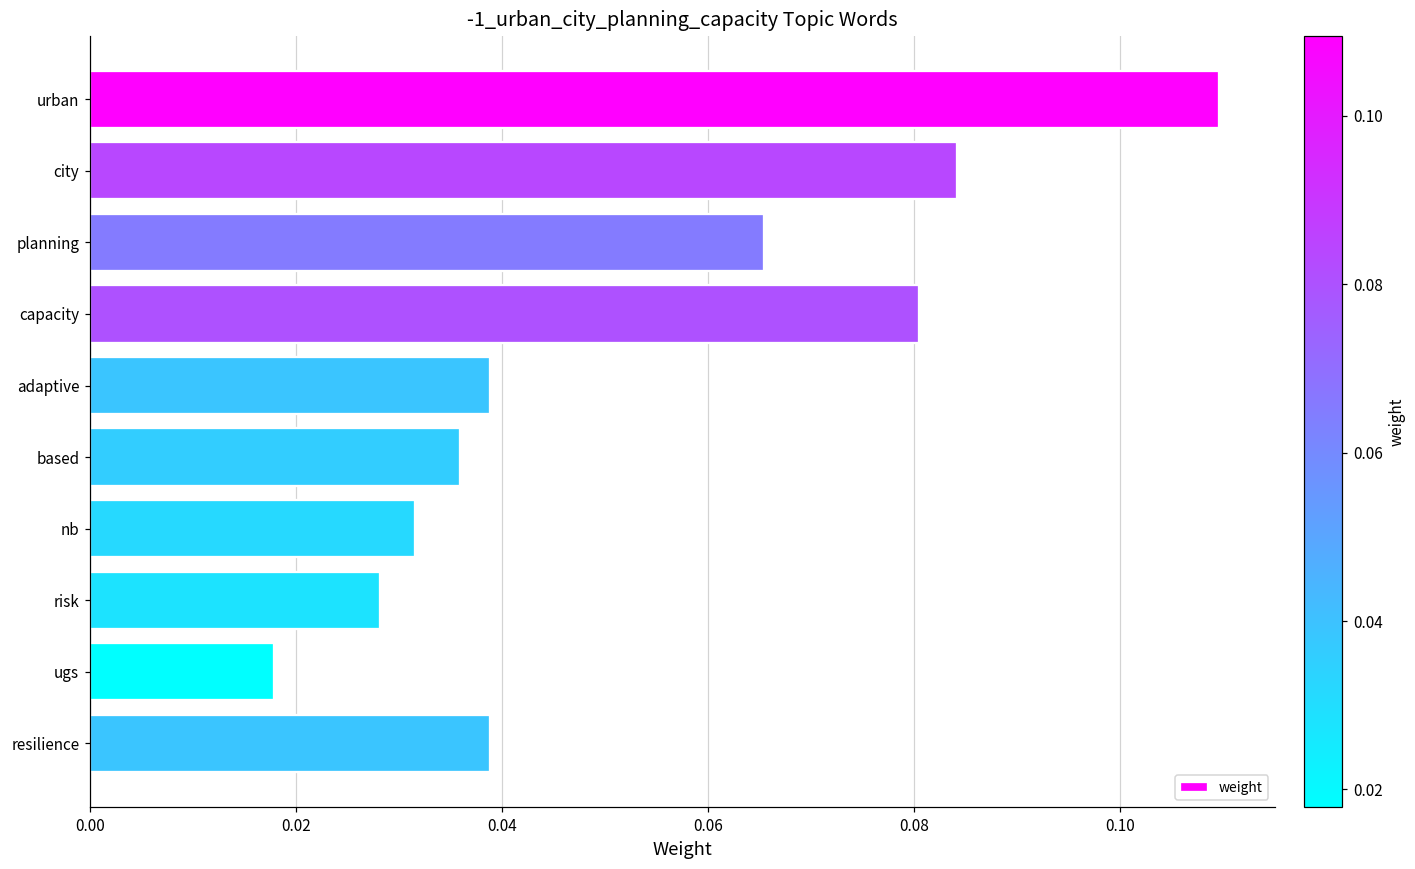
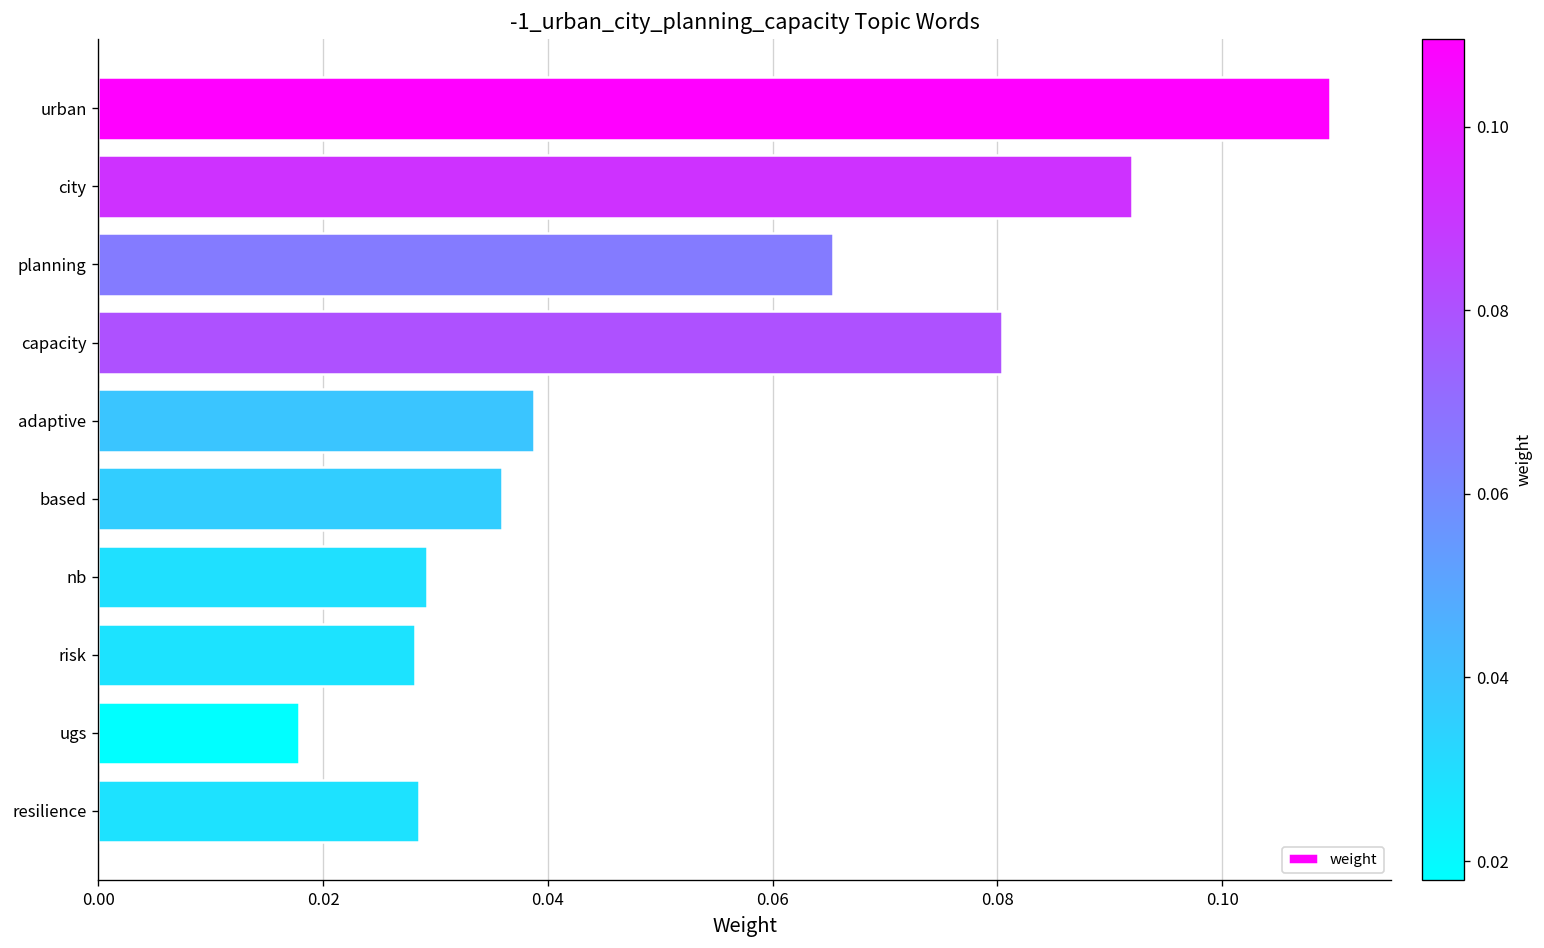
city: 0.084 -> 0.092
nb: 0.032 -> 0.029
resilience: 0.039 -> 0.029
